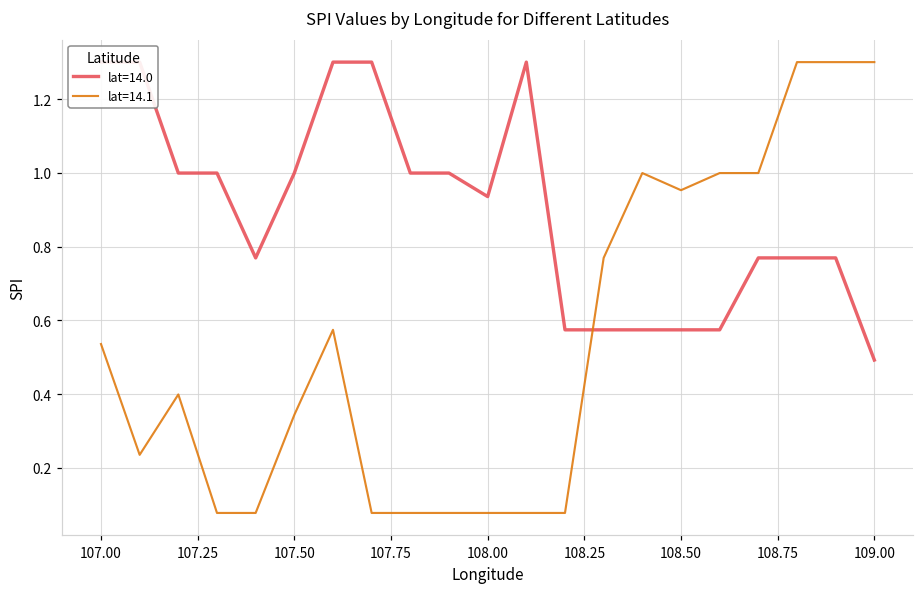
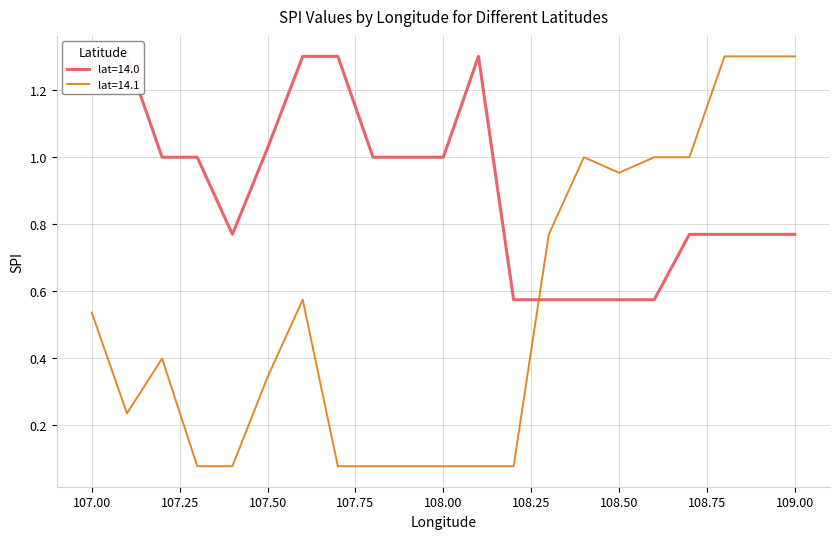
lat=14.0, 107.50: 1.00 -> 1.03
lat=14.0, 108.00: 0.94 -> 1.00
lat=14.0, 109.00: 0.49 -> 0.77
